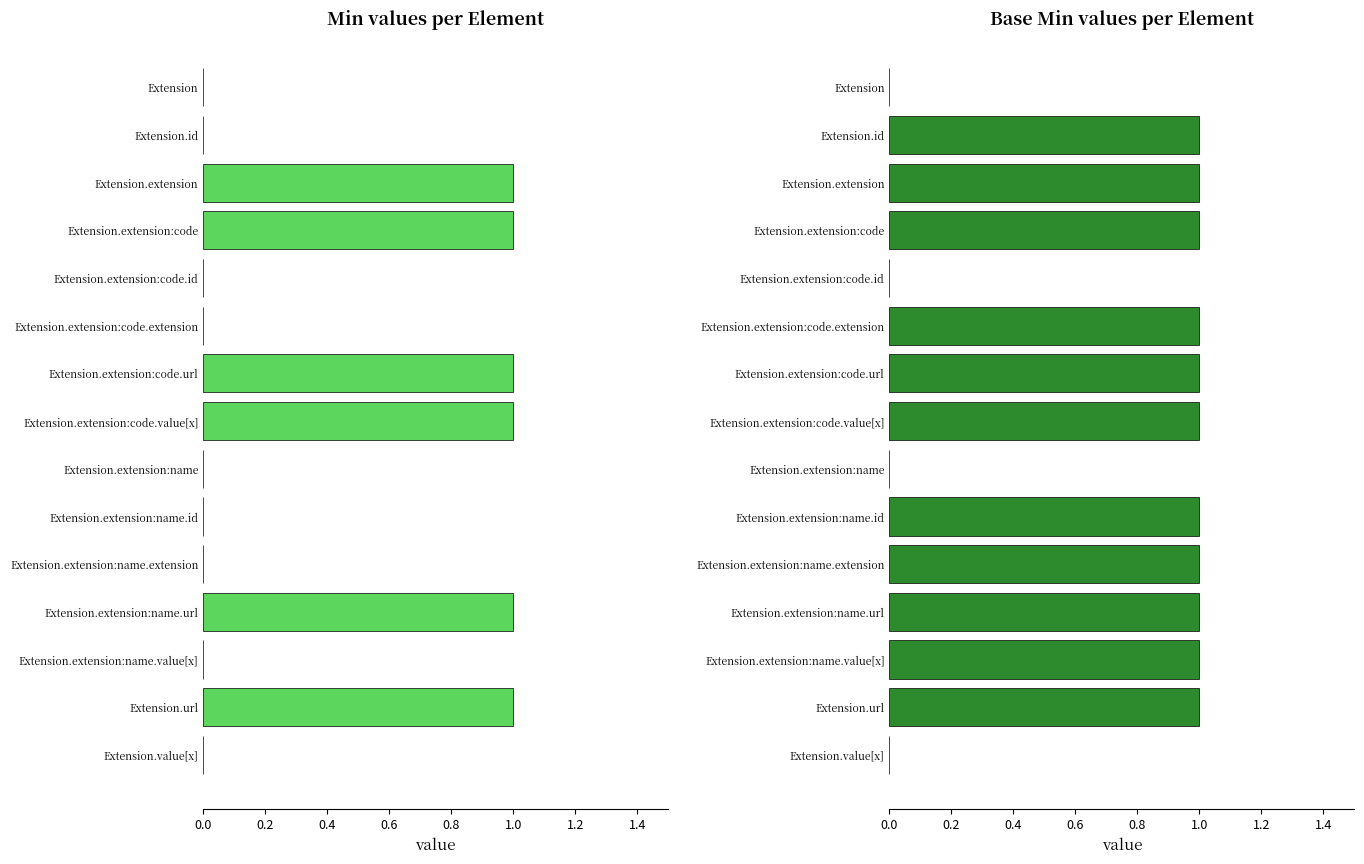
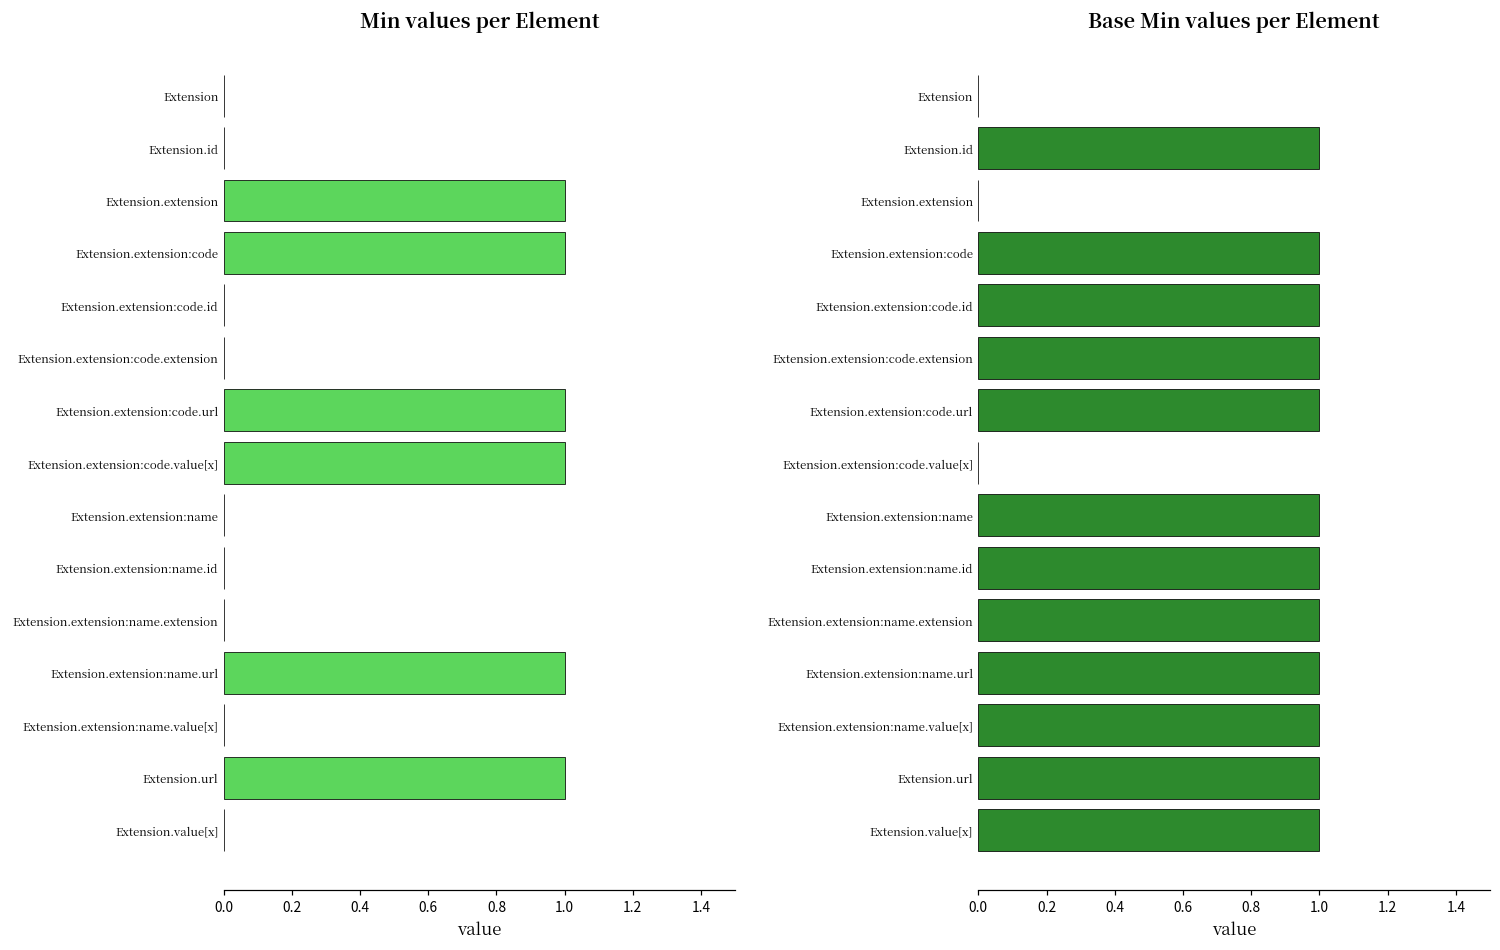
Base Min values per Element, Extension.extension: 1 -> 0
Base Min values per Element, Extension.extension:code.id: 0 -> 1
Base Min values per Element, Extension.extension:code.value[x]: 1 -> 0
Base Min values per Element, Extension.extension:name: 0 -> 1
Base Min values per Element, Extension.value[x]: 0 -> 1
